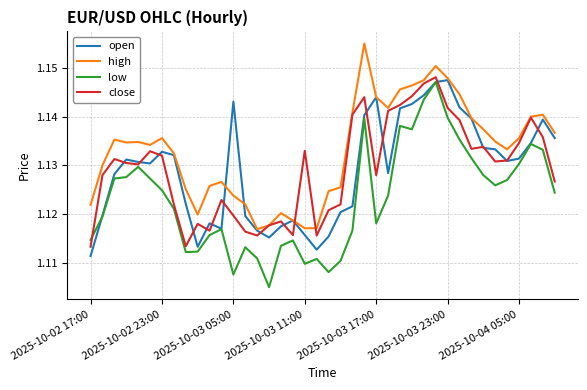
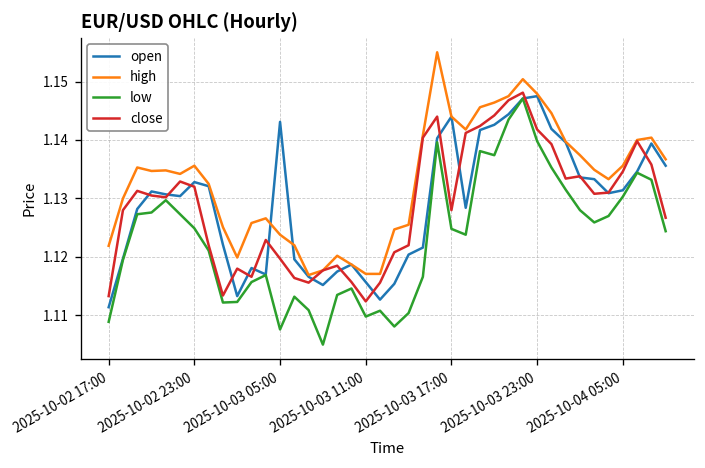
low, 2025-10-02 17:00: 1.115 -> 1.109
close, 2025-10-03 11:00: 1.133 -> 1.112
low, 2025-10-03 17:00: 1.118 -> 1.125
